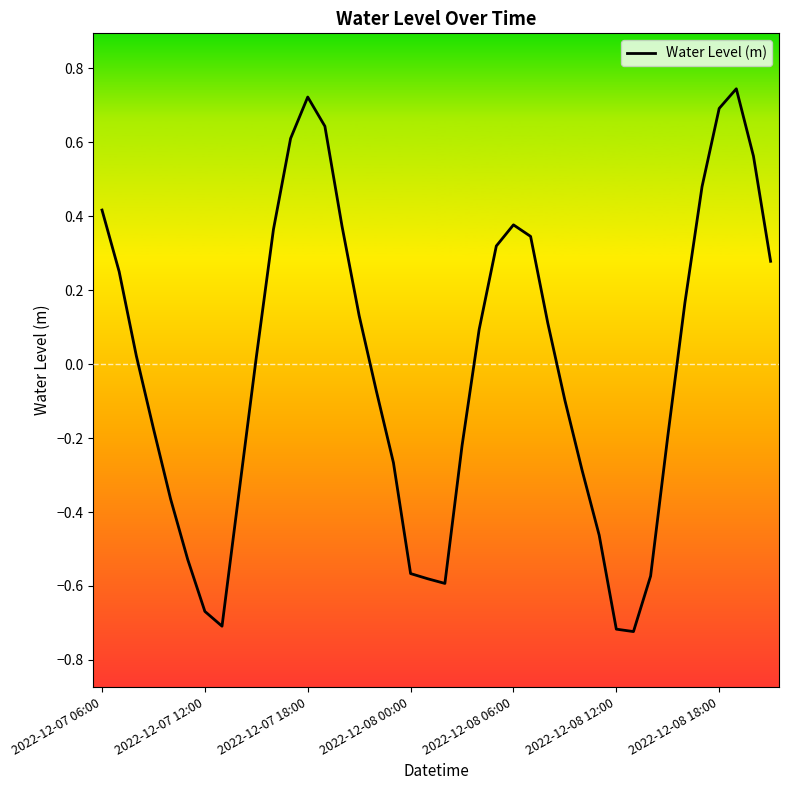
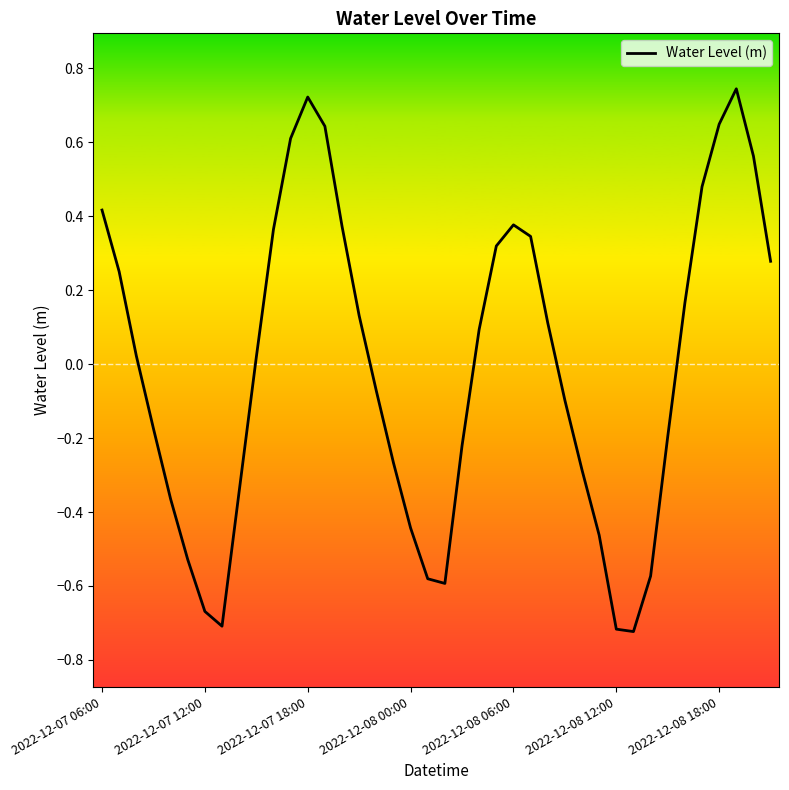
2022-12-08 00:00: -0.57 -> -0.44
2022-12-08 18:00: 0.69 -> 0.65
